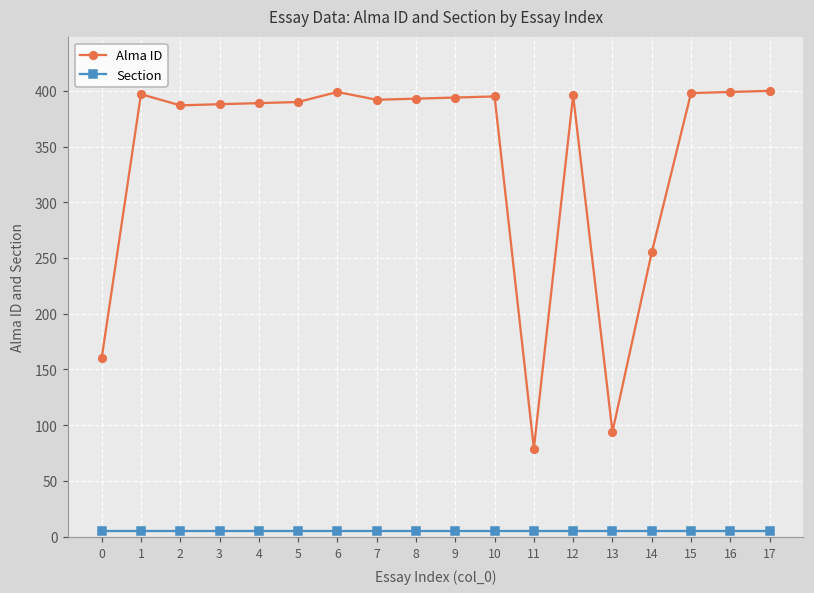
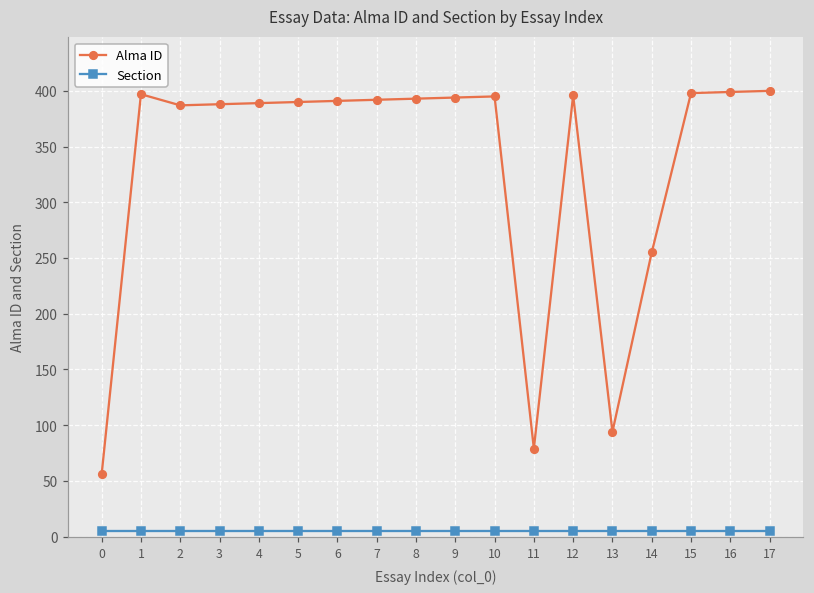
Alma ID, 0: 160 -> 56
Alma ID, 6: 399 -> 391
